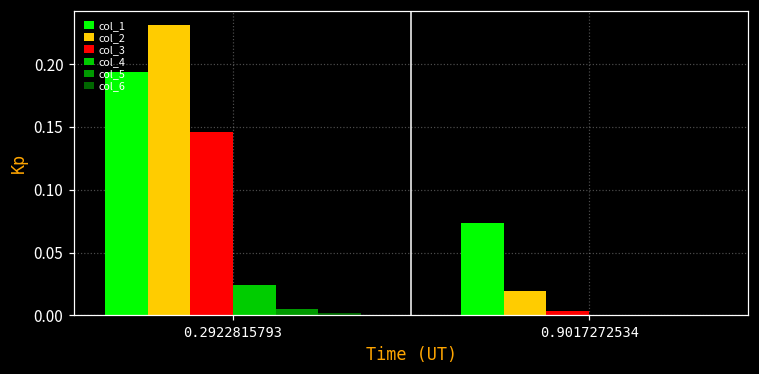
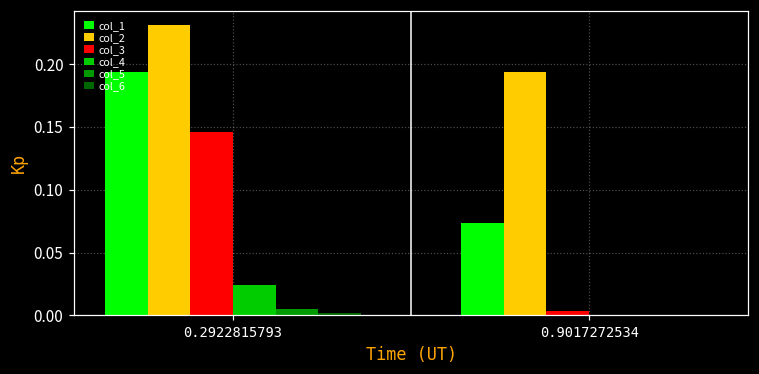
col_2, 0.9017272534: 0.019 -> 0.194
